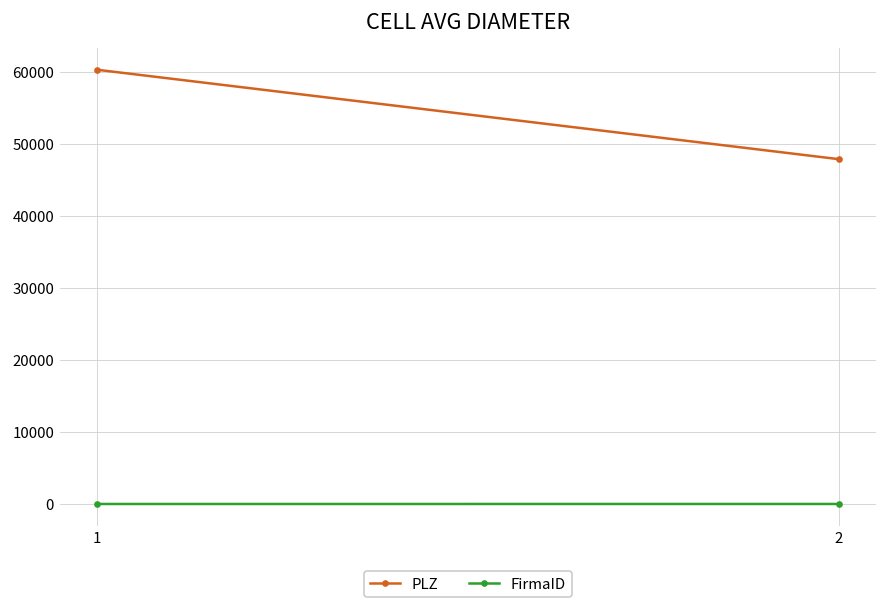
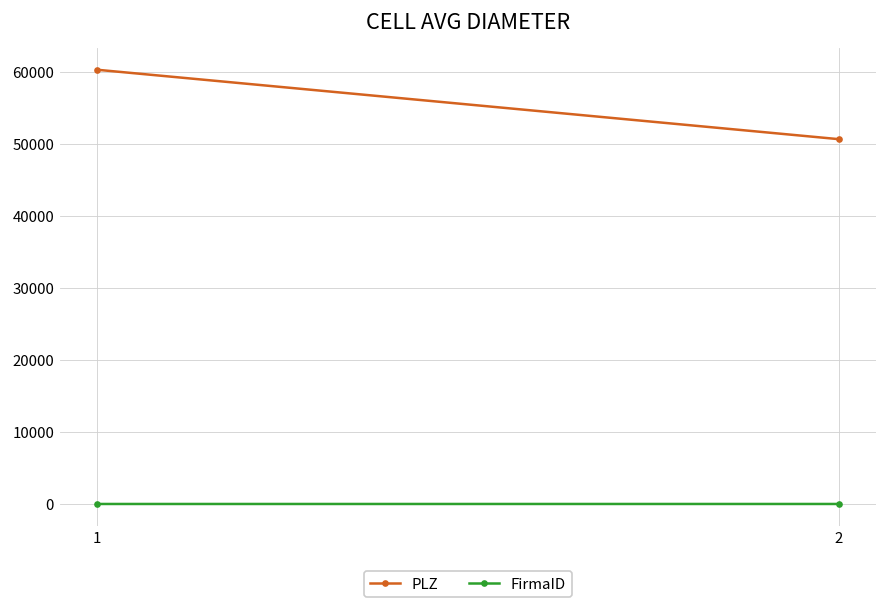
PLZ, 2: 48000 -> 51000
